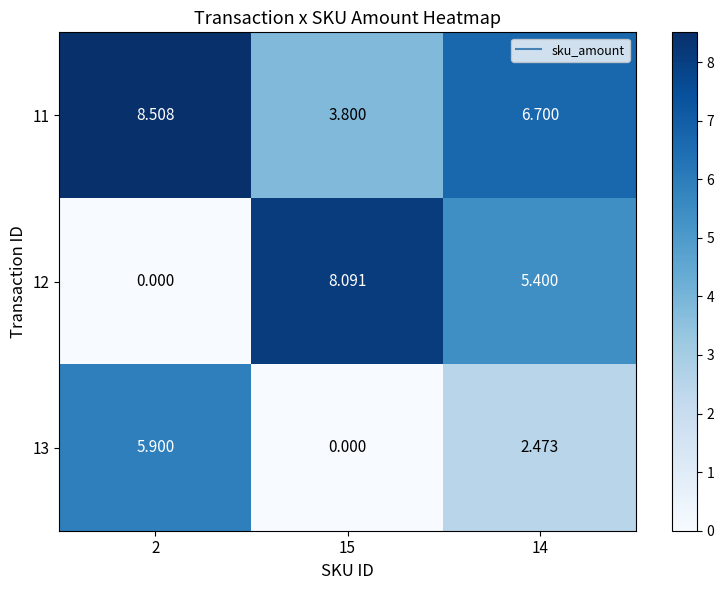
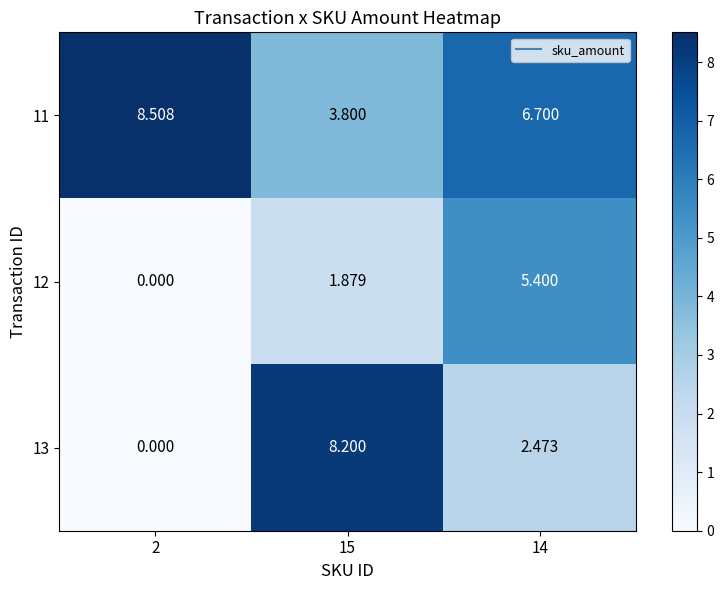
12, 15: 8.091 -> 1.879
13, 2: 5.900 -> 0.000
13, 15: 0.000 -> 8.200
